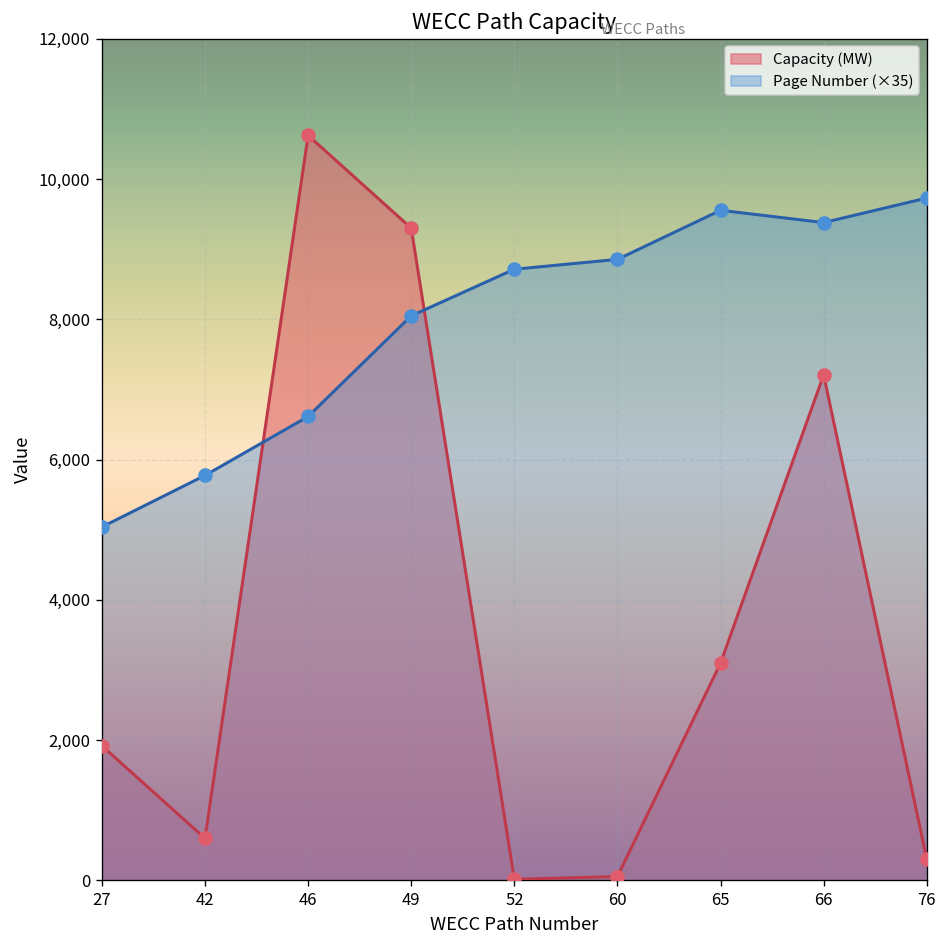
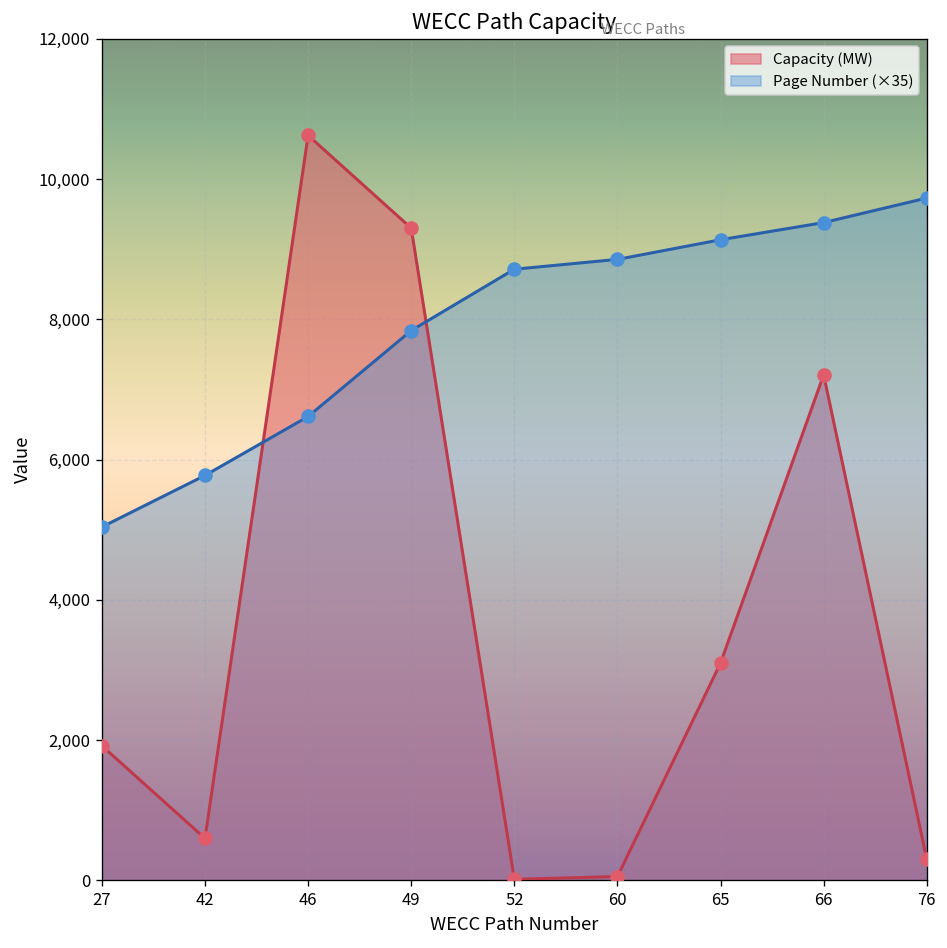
Page Number (×35), 49: 8,100 -> 7,800
Page Number (×35), 65: 9,600 -> 9,100
